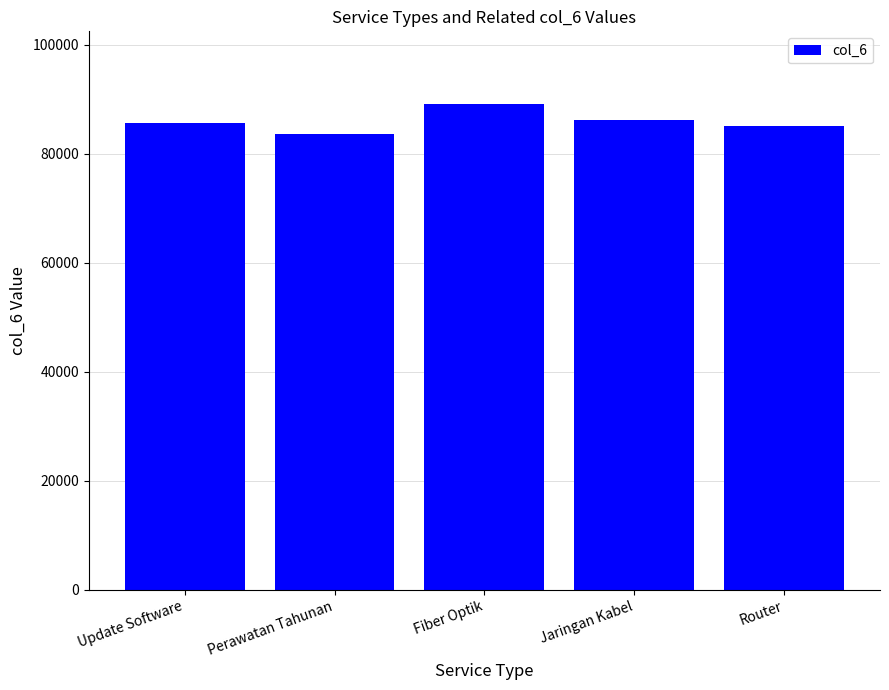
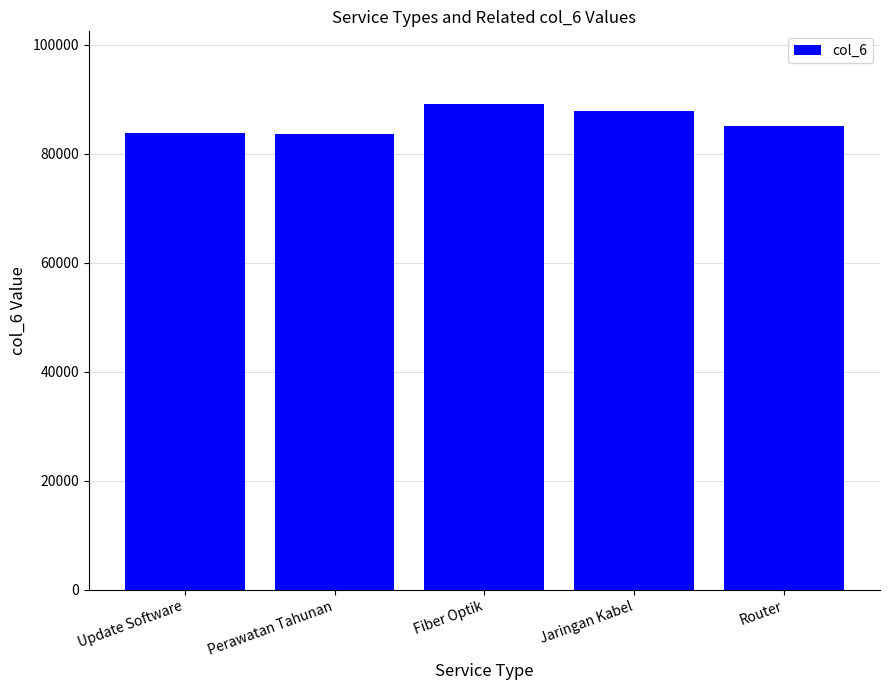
Update Software: 86000 -> 84000
Jaringan Kabel: 86000 -> 88000
